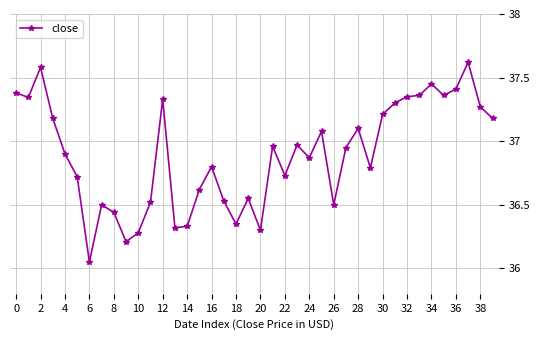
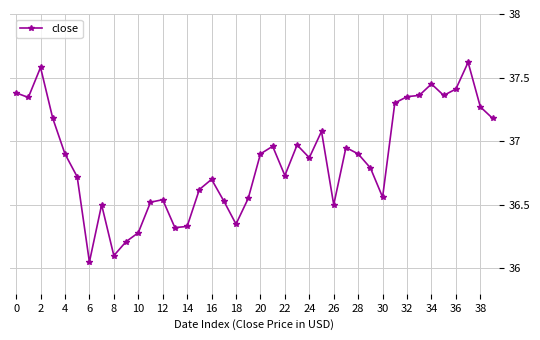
8: 36.44 -> 36.10
12: 37.33 -> 36.54
16: 36.8 -> 36.7
20: 36.3 -> 36.9
28: 37.1 -> 36.9
30: 37.21 -> 36.56
